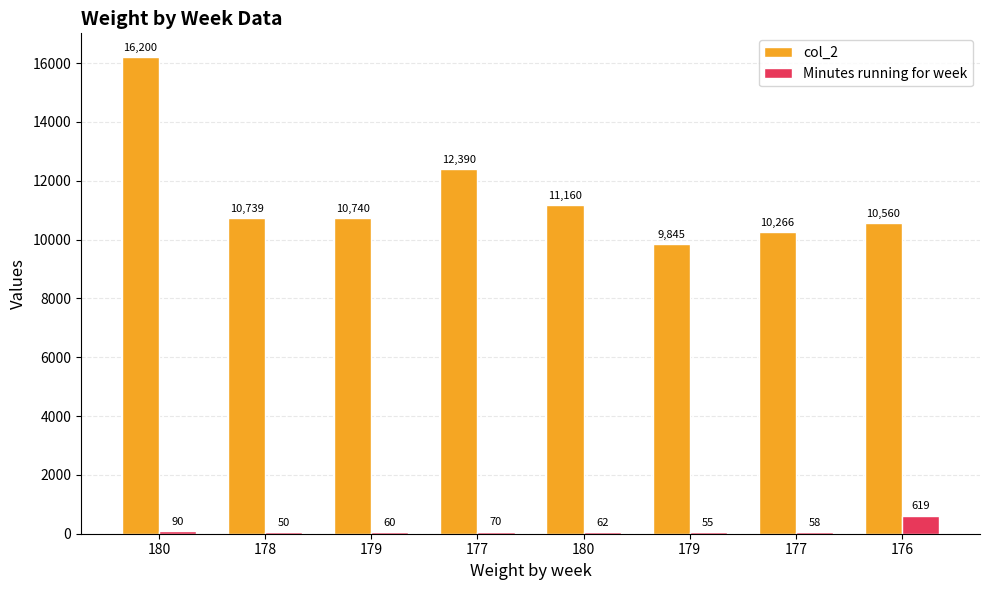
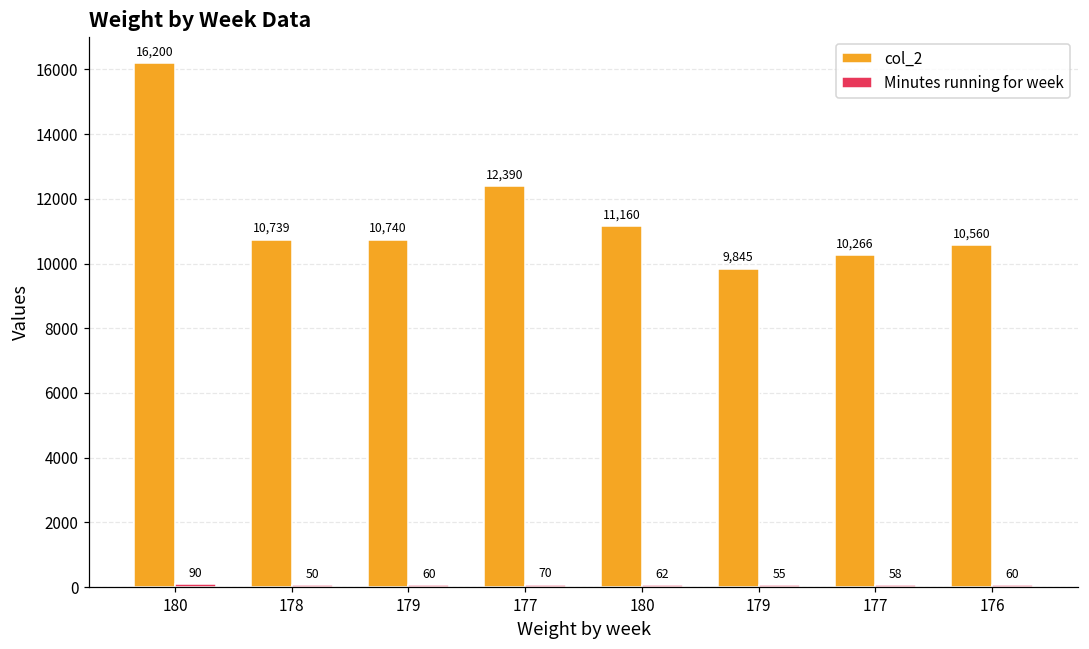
Minutes running for week, 176: 619 -> 60
